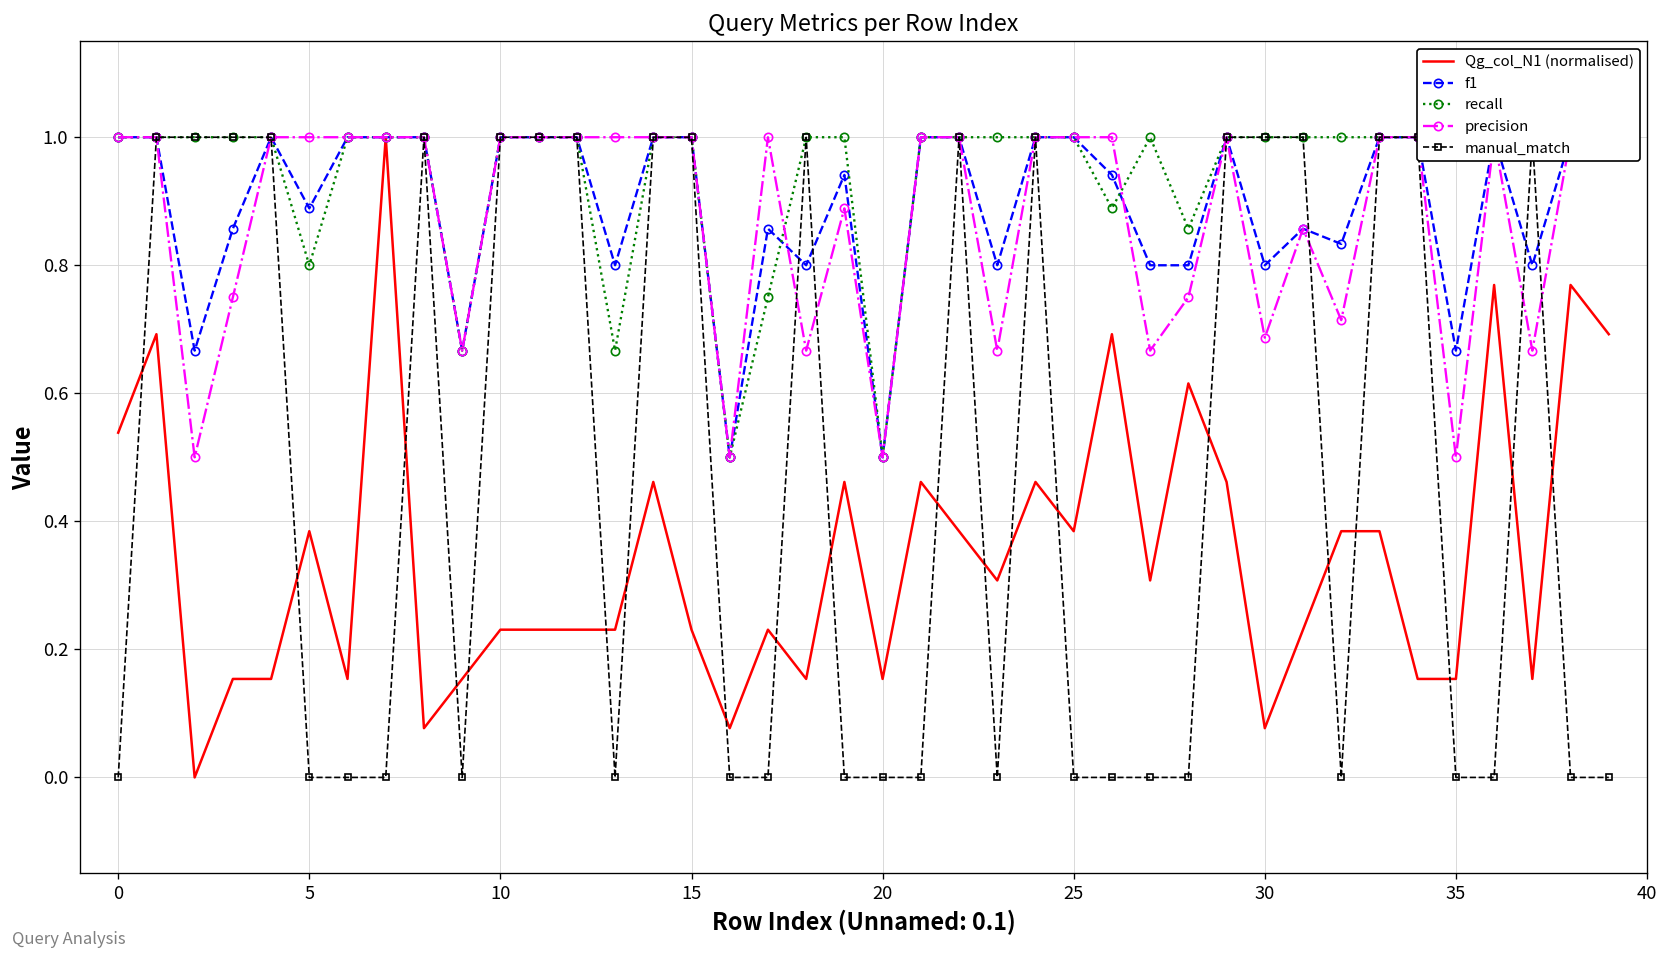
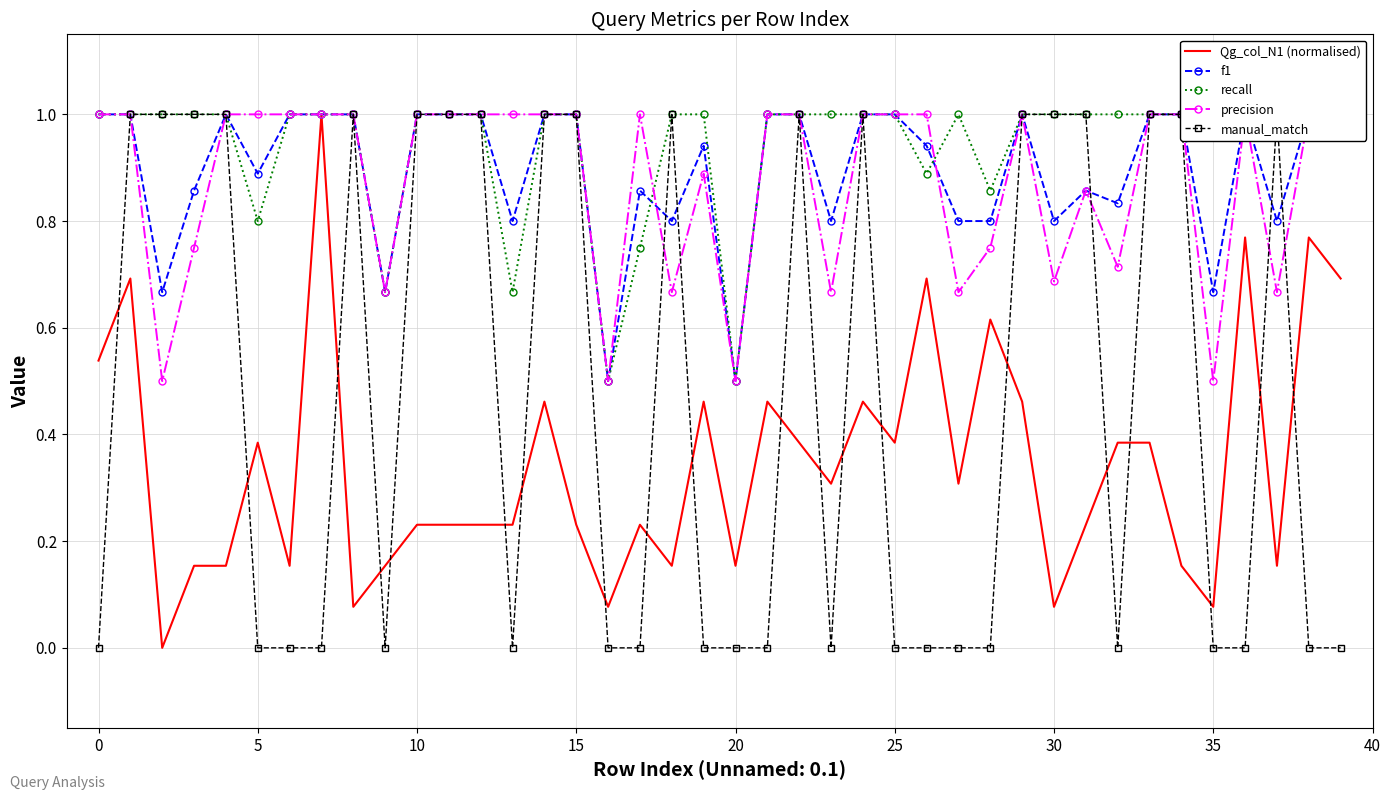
Qg_col_N1 (normalised), 35: 0.15 -> 0.08
